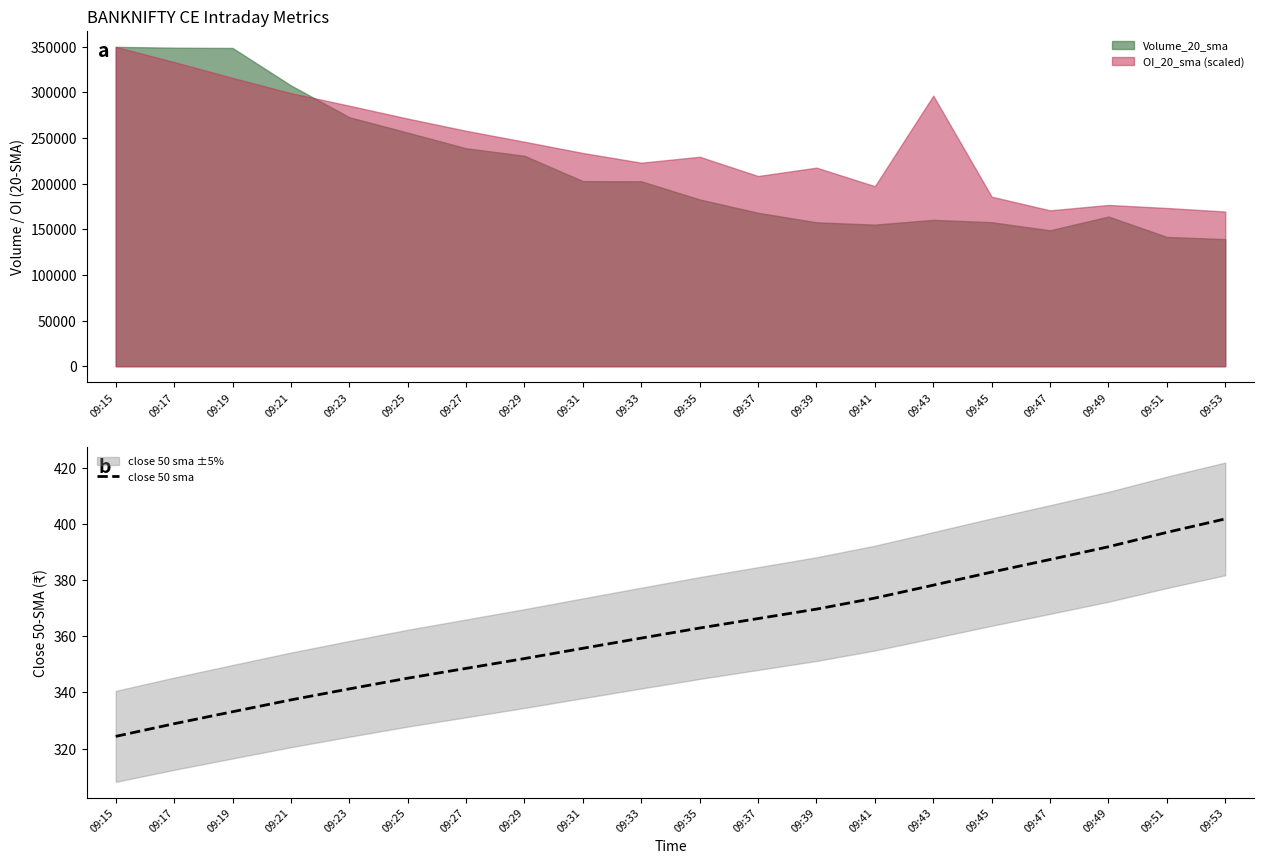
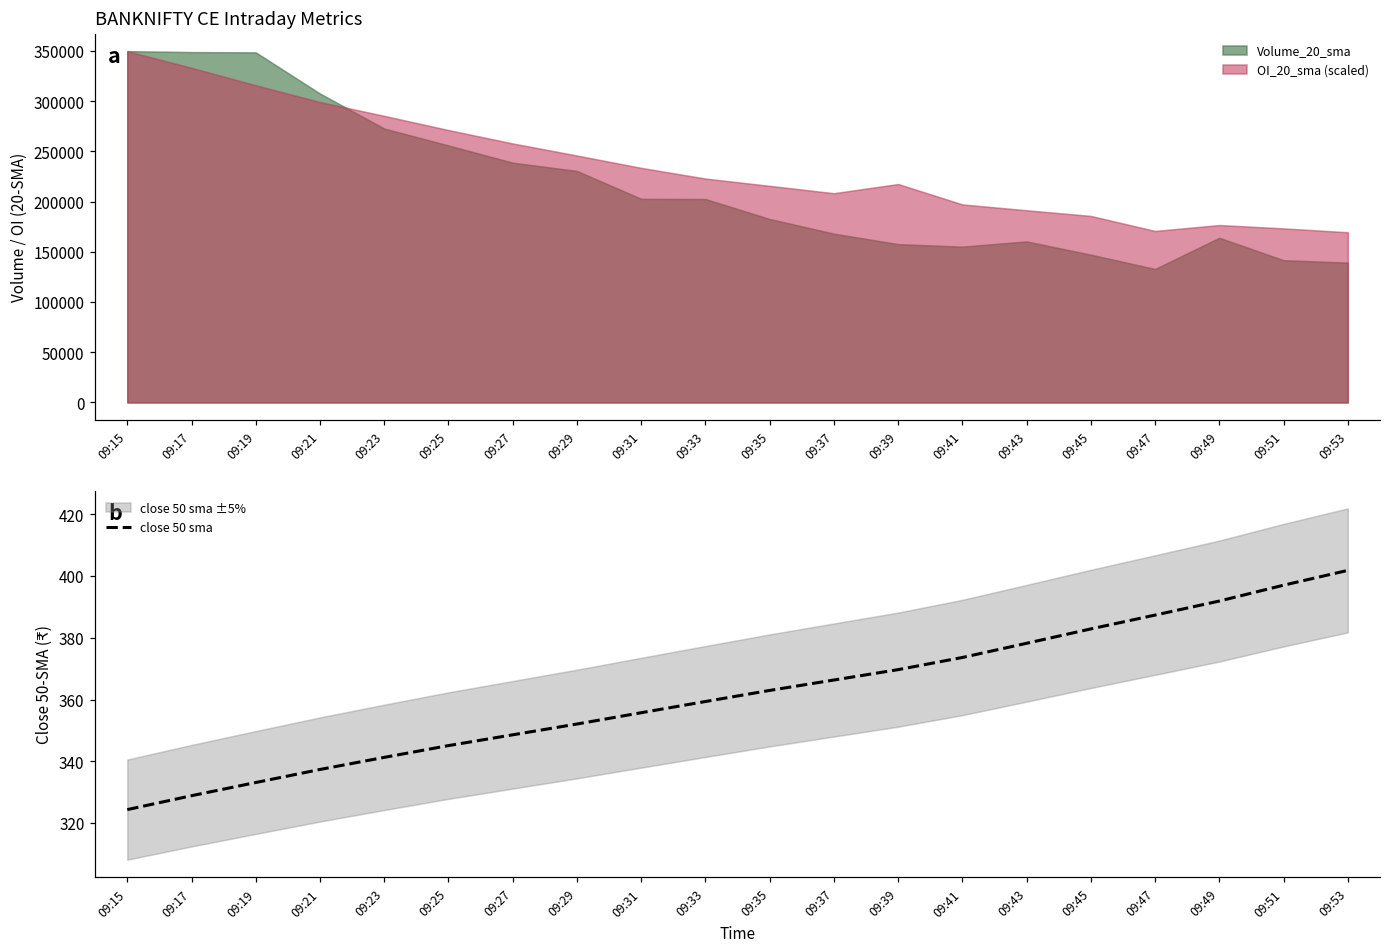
BANKNIFTY CE Intraday Metrics, OI_20_sma (scaled), 09:35: 230000 -> 220000
BANKNIFTY CE Intraday Metrics, OI_20_sma (scaled), 09:43: 300000 -> 190000
BANKNIFTY CE Intraday Metrics, Volume_20_sma, 09:45: 160000 -> 150000
BANKNIFTY CE Intraday Metrics, Volume_20_sma, 09:47: 150000 -> 130000
